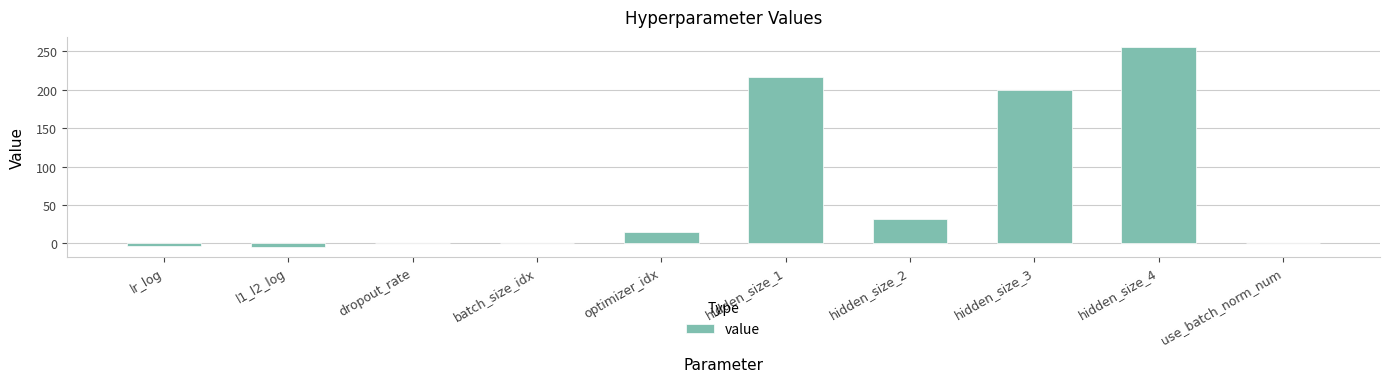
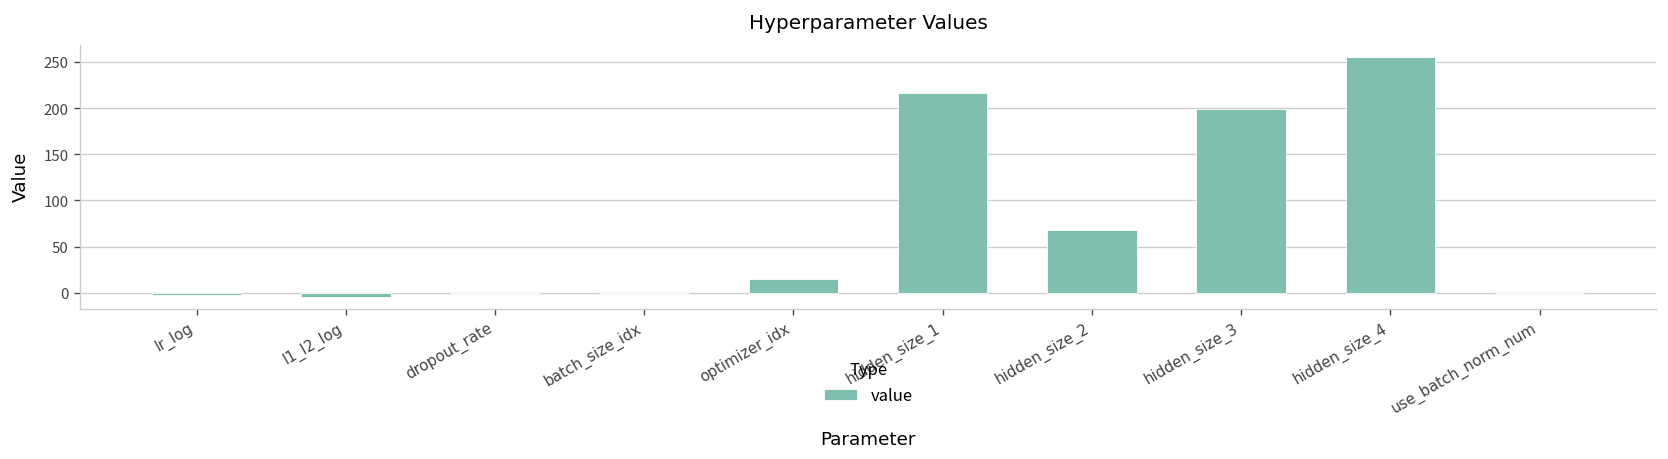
hidden_size_2: 30 -> 70
